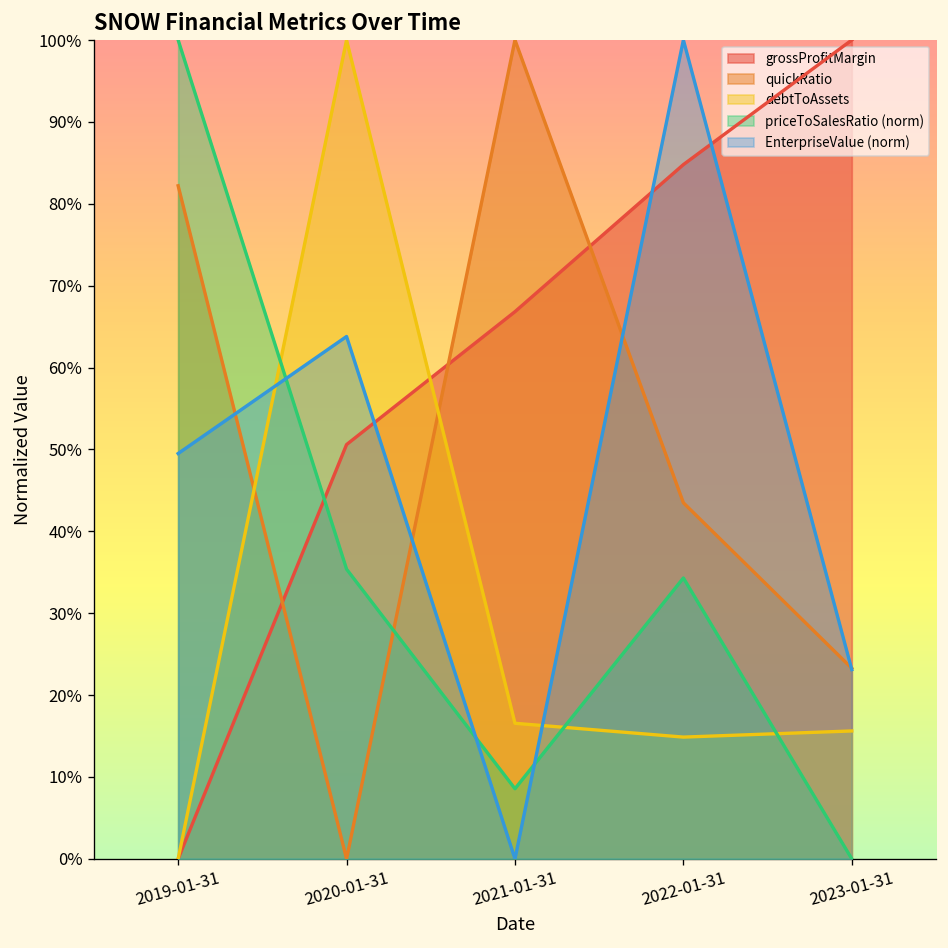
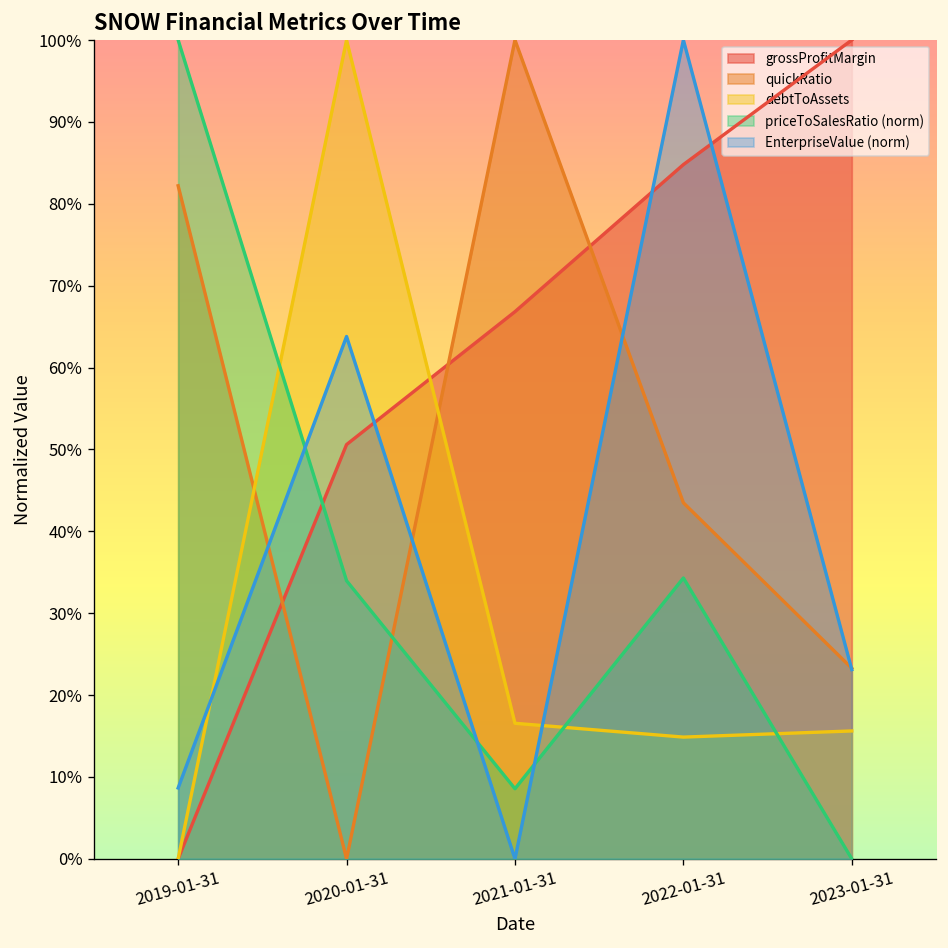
EnterpriseValue (norm), 2019-01-31: 49% -> 9%
priceToSalesRatio (norm), 2020-01-31: 35% -> 34%
